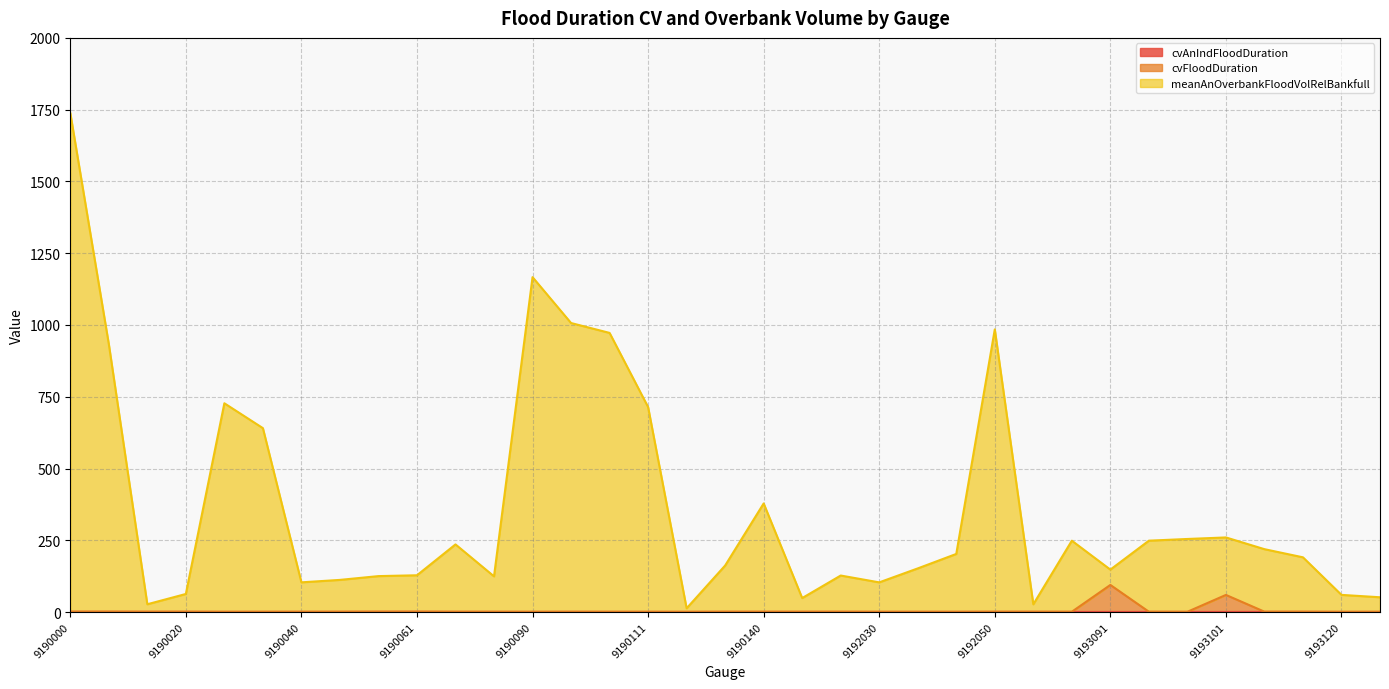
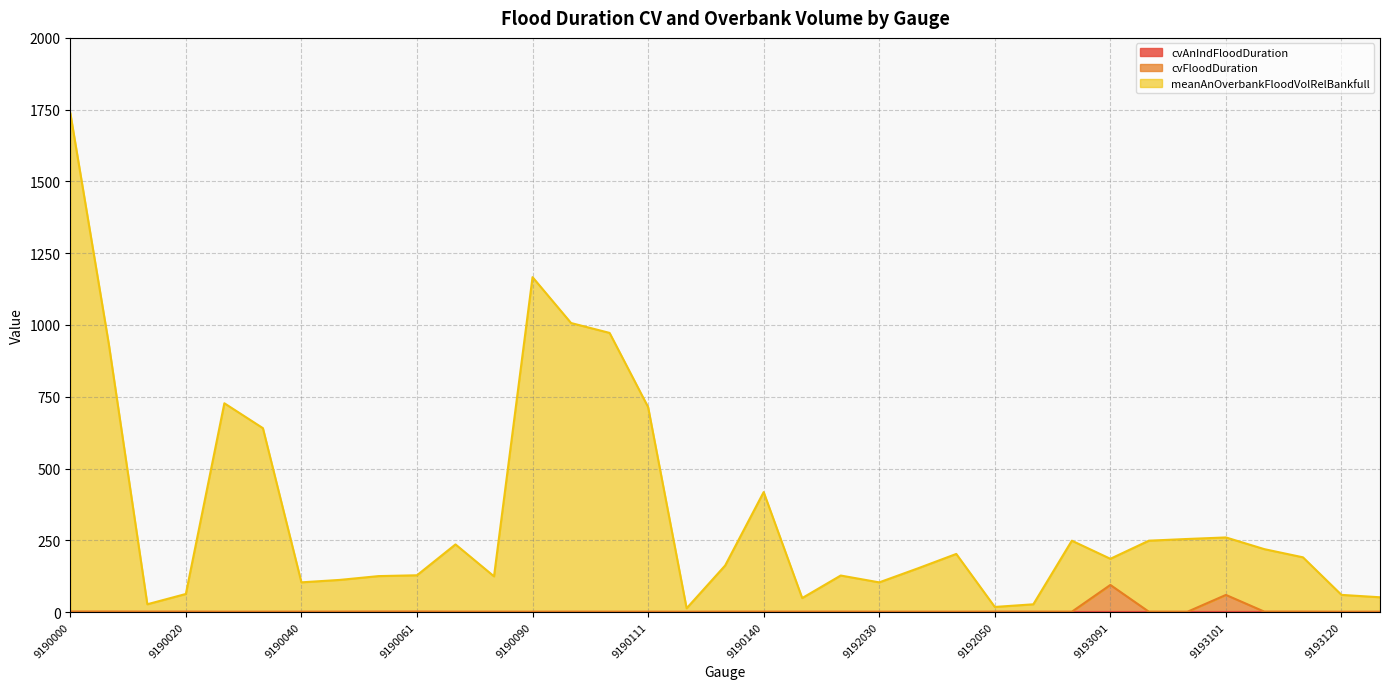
meanAnOverbankFloodVolRelBankfull, 9190140: 380 -> 420
meanAnOverbankFloodVolRelBankfull, 9192050: 980 -> 20
meanAnOverbankFloodVolRelBankfull, 9193091: 50 -> 90
